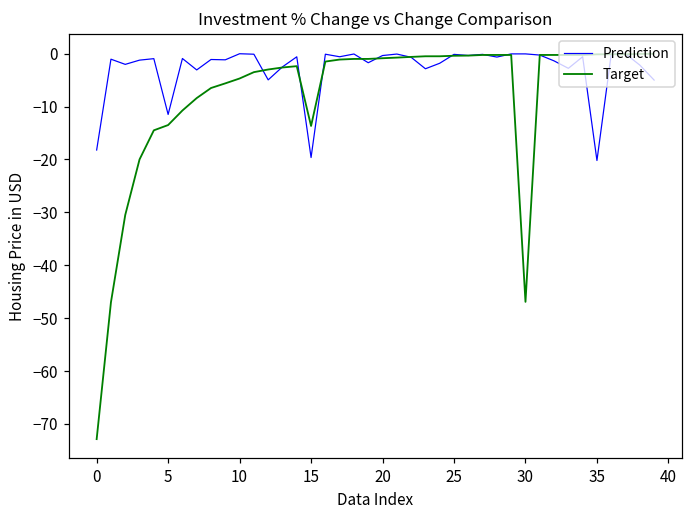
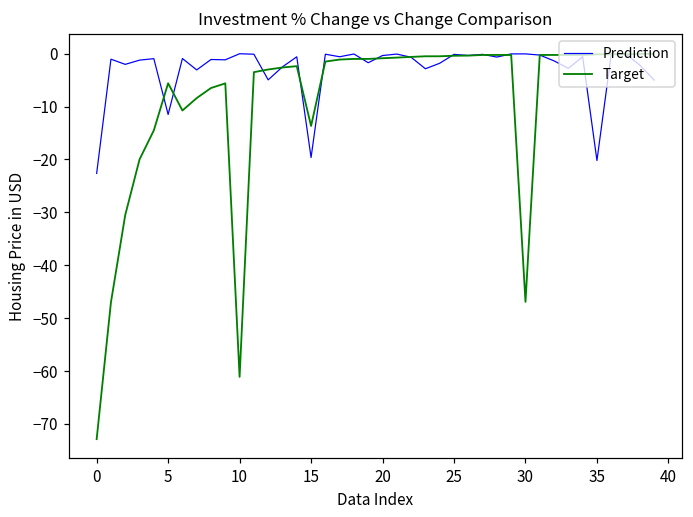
Prediction, 0: -18 -> -23
Target, 5: -14 -> -6
Target, 10: -5 -> -61
